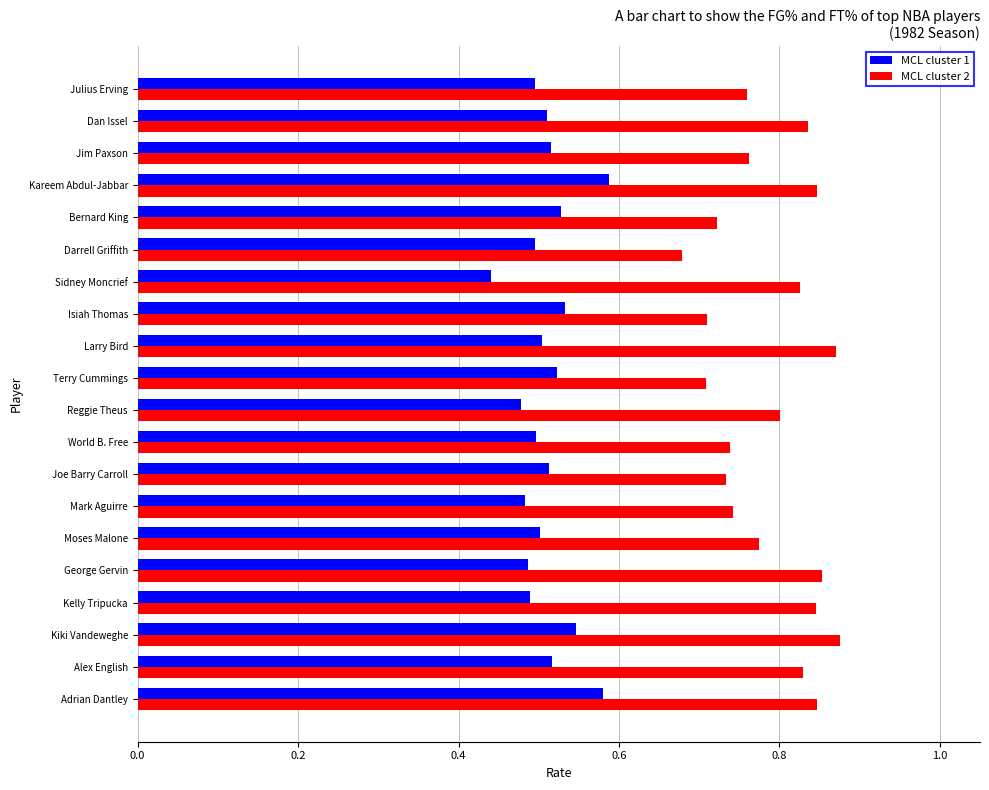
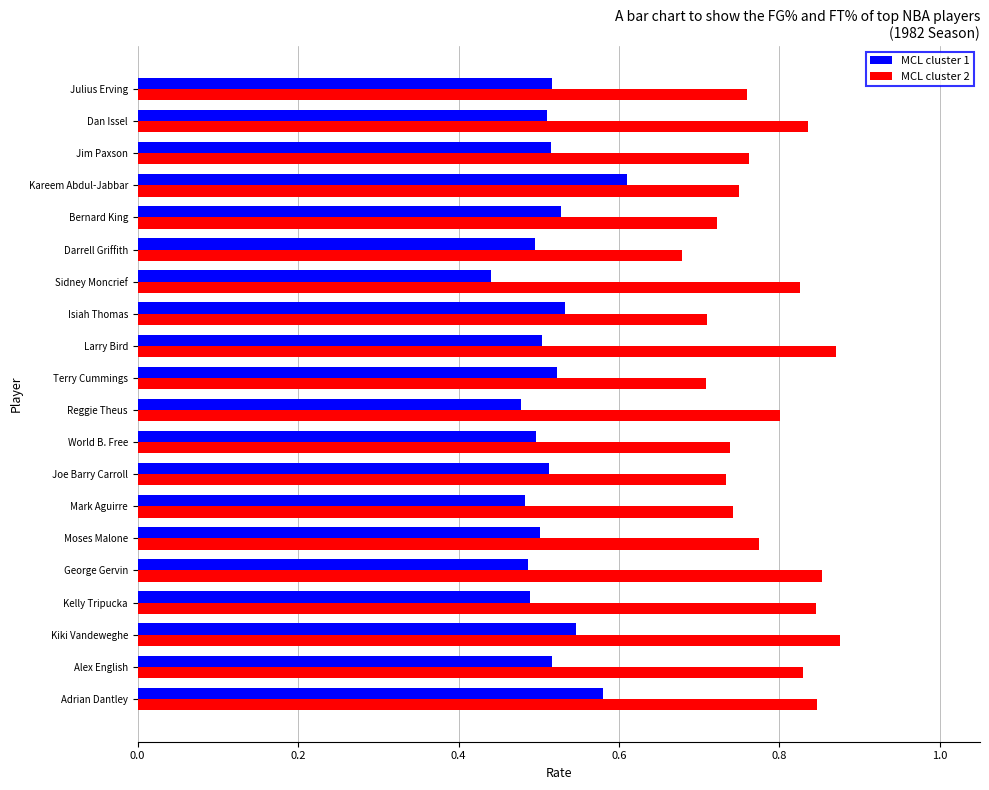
MCL cluster 1, Julius Erving: 0.50 -> 0.52
MCL cluster 1, Kareem Abdul-Jabbar: 0.59 -> 0.61
MCL cluster 2, Kareem Abdul-Jabbar: 0.85 -> 0.75
